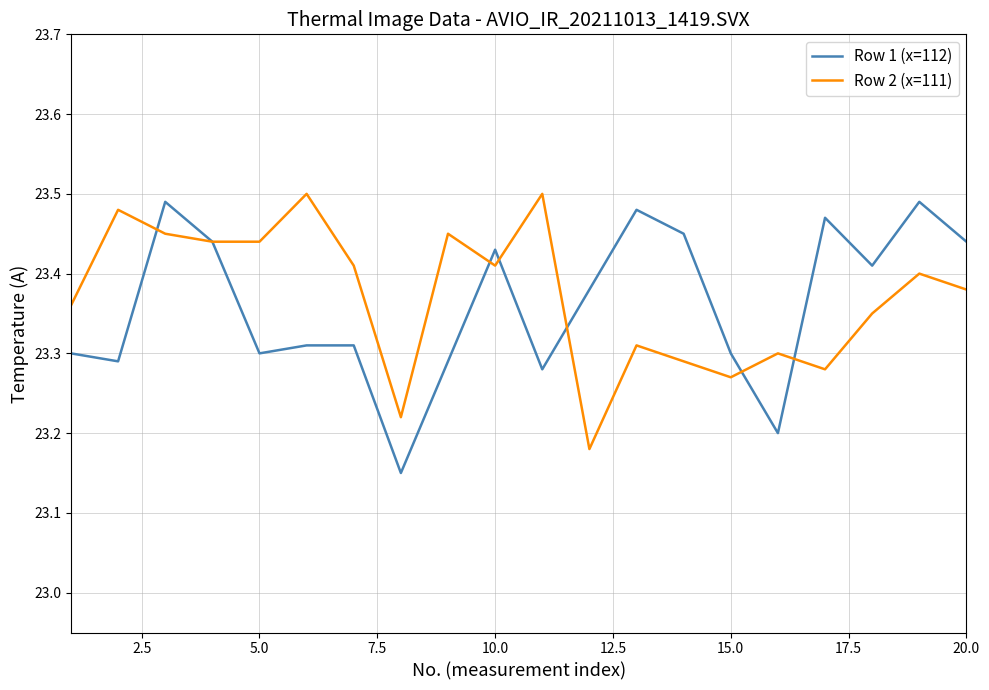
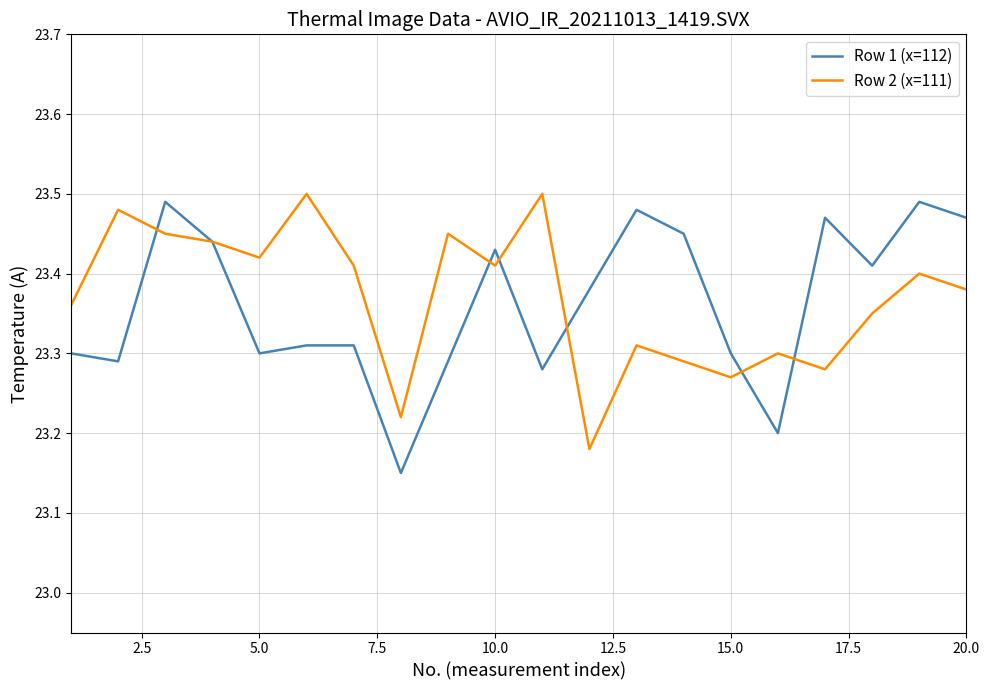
Row 2 (x=111), 5.0: 23.44 -> 23.42
Row 1 (x=112), 20.0: 23.44 -> 23.47
